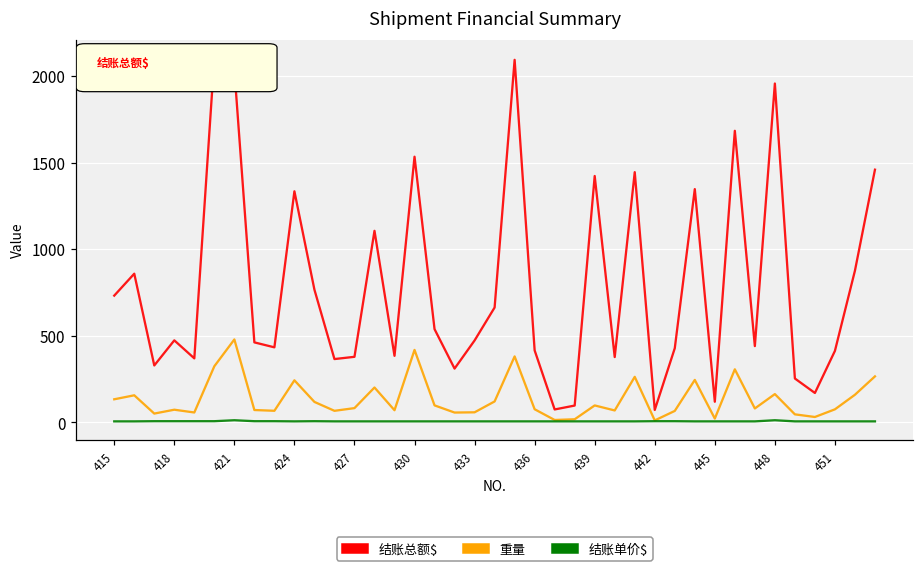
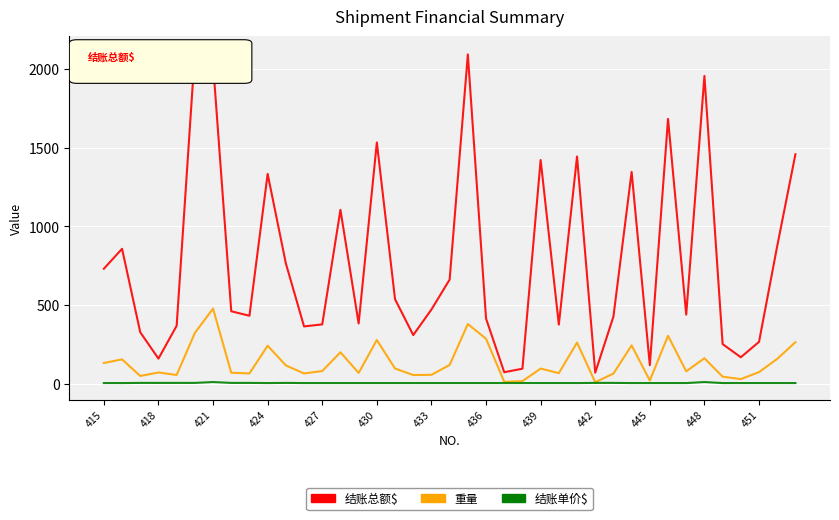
结账总额$, 418: 470 -> 160
重量, 430: 420 -> 280
重量, 436: 80 -> 290
结账总额$, 451: 410 -> 270
